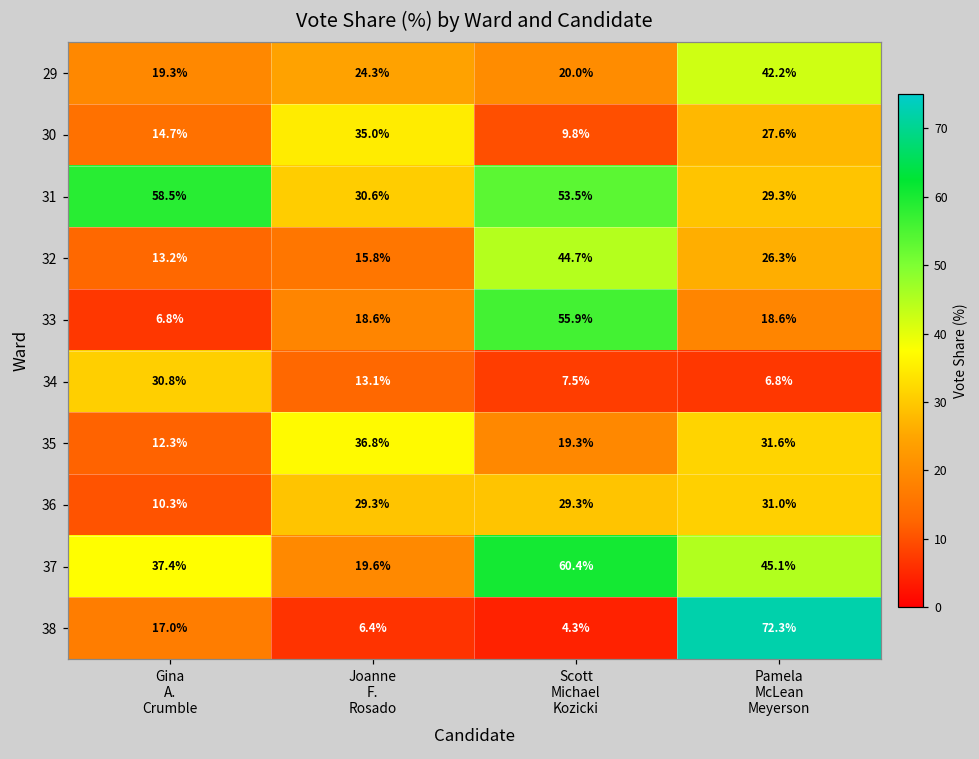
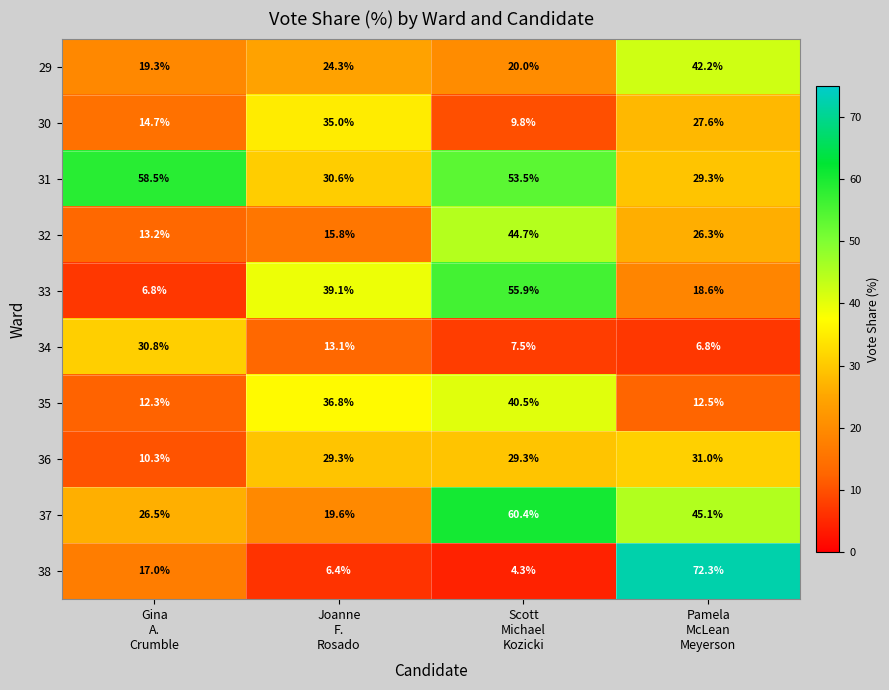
33, Joanne F. Rosado: 18.6% -> 39.1%
35, Scott Michael Kozicki: 19.3% -> 40.5%
35, Pamela McLean Meyerson: 31.6% -> 12.5%
37, Gina A. Crumble: 37.4% -> 26.5%
